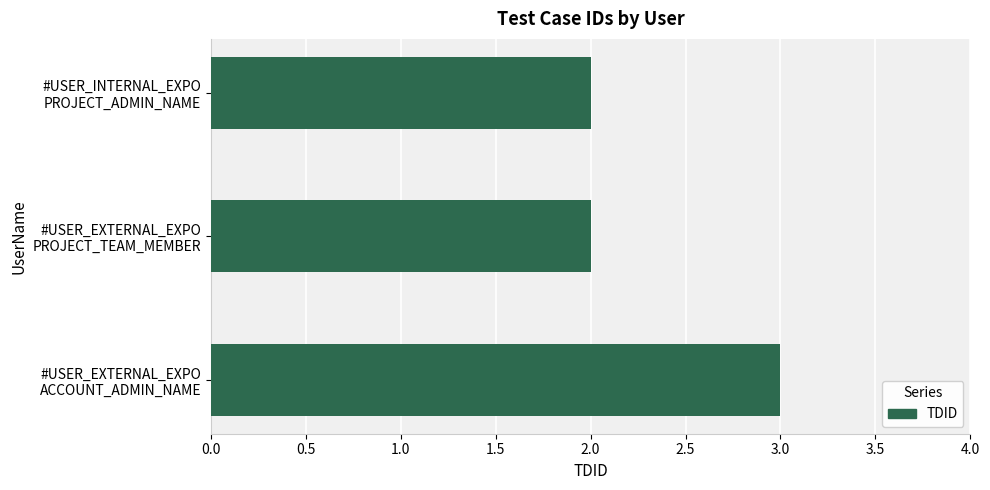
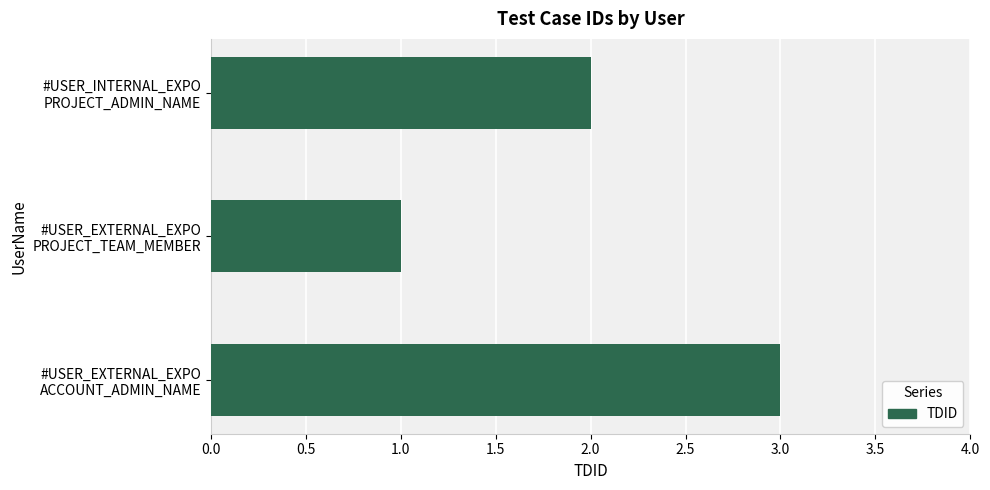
#USER_EXTERNAL_EXPO PROJECT_TEAM_MEMBER: 2 -> 1
